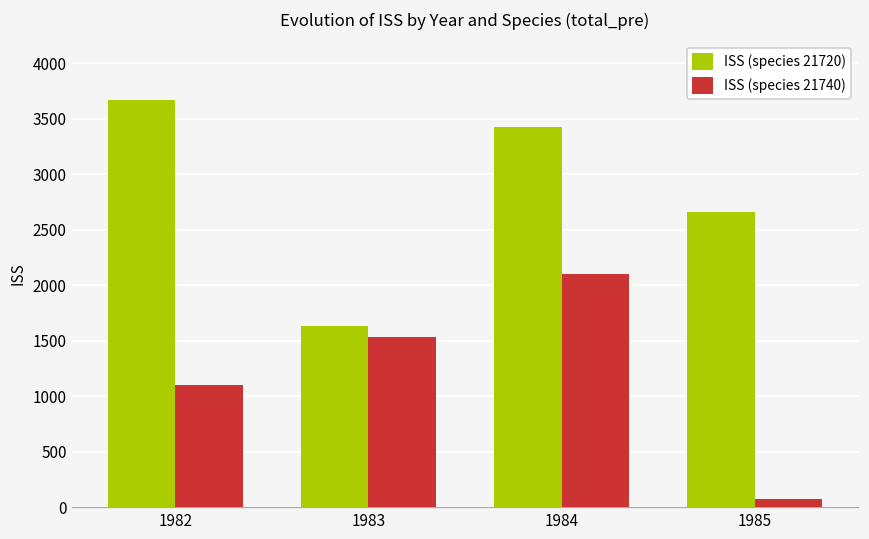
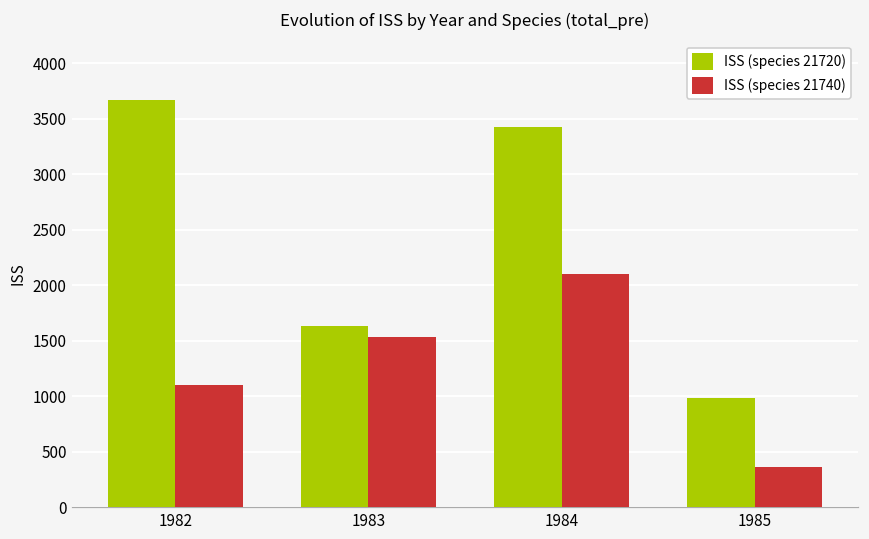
ISS (species 21720), 1985: 2660 -> 990
ISS (species 21740), 1985: 70 -> 370
